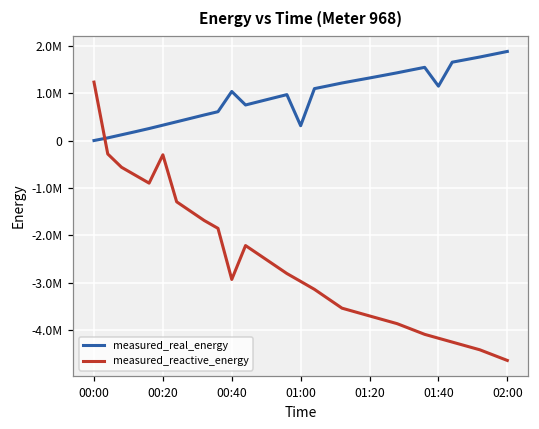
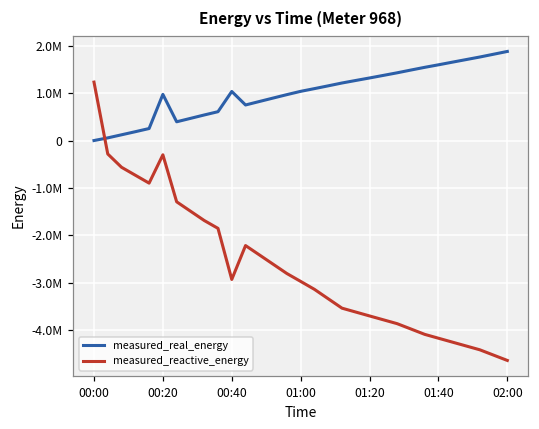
measured_real_energy, 00:20: 300000 -> 1000000
measured_real_energy, 01:00: 300000 -> 1000000
measured_real_energy, 01:40: 1100000 -> 1600000
